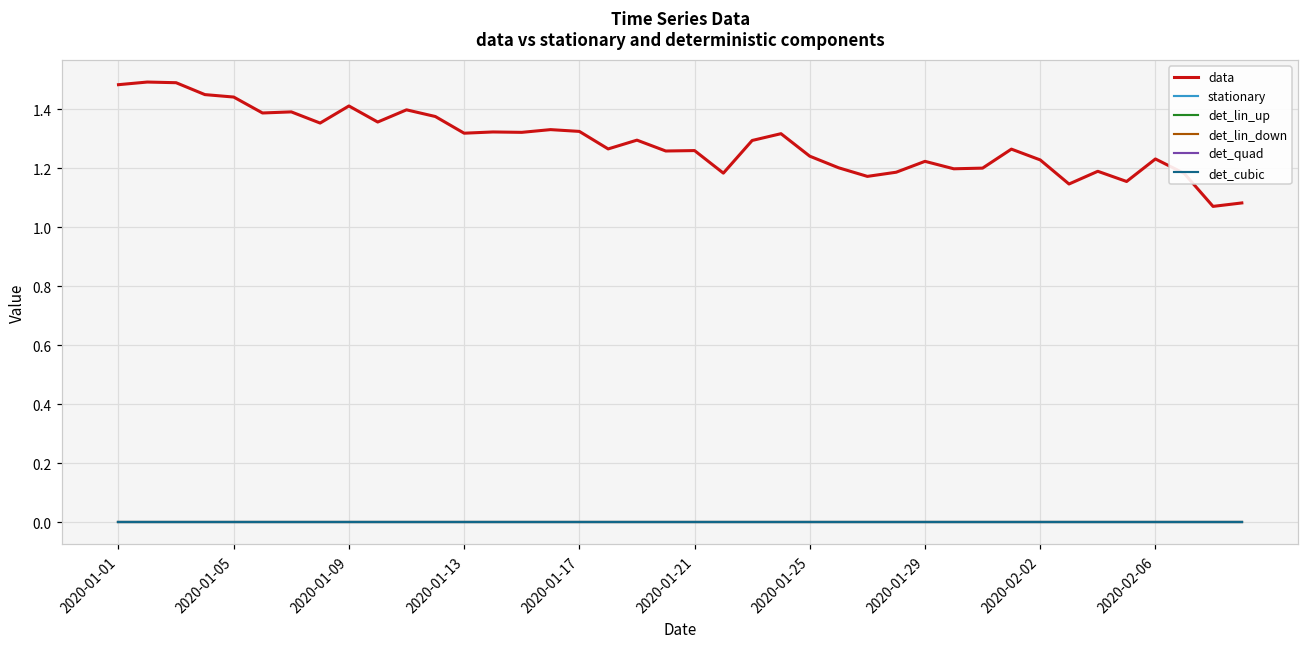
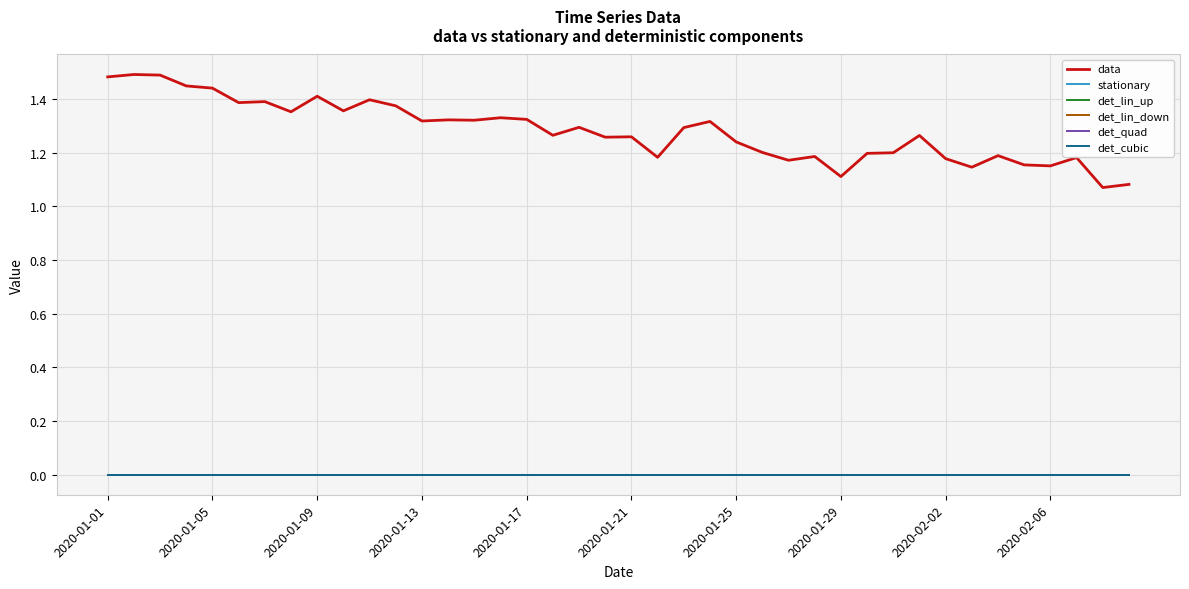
data, 2020-01-29: 1.22 -> 1.11
data, 2020-02-02: 1.23 -> 1.18
data, 2020-02-06: 1.23 -> 1.15
